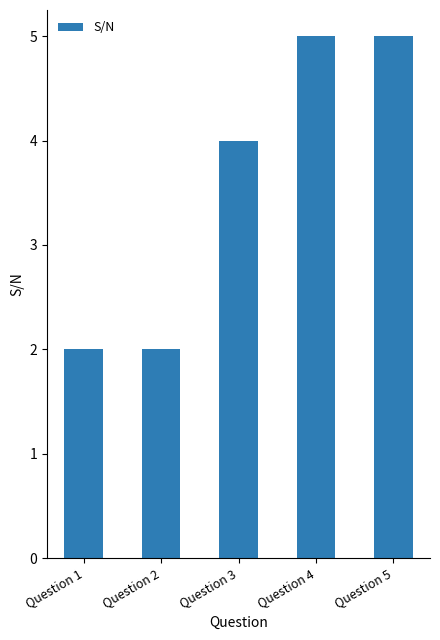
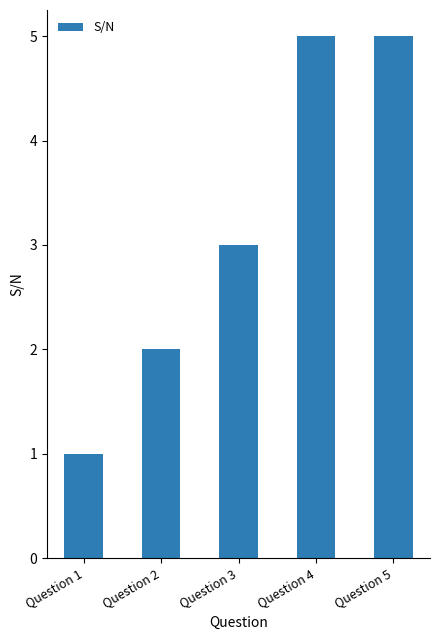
Question 1: 2 -> 1
Question 3: 4 -> 3
